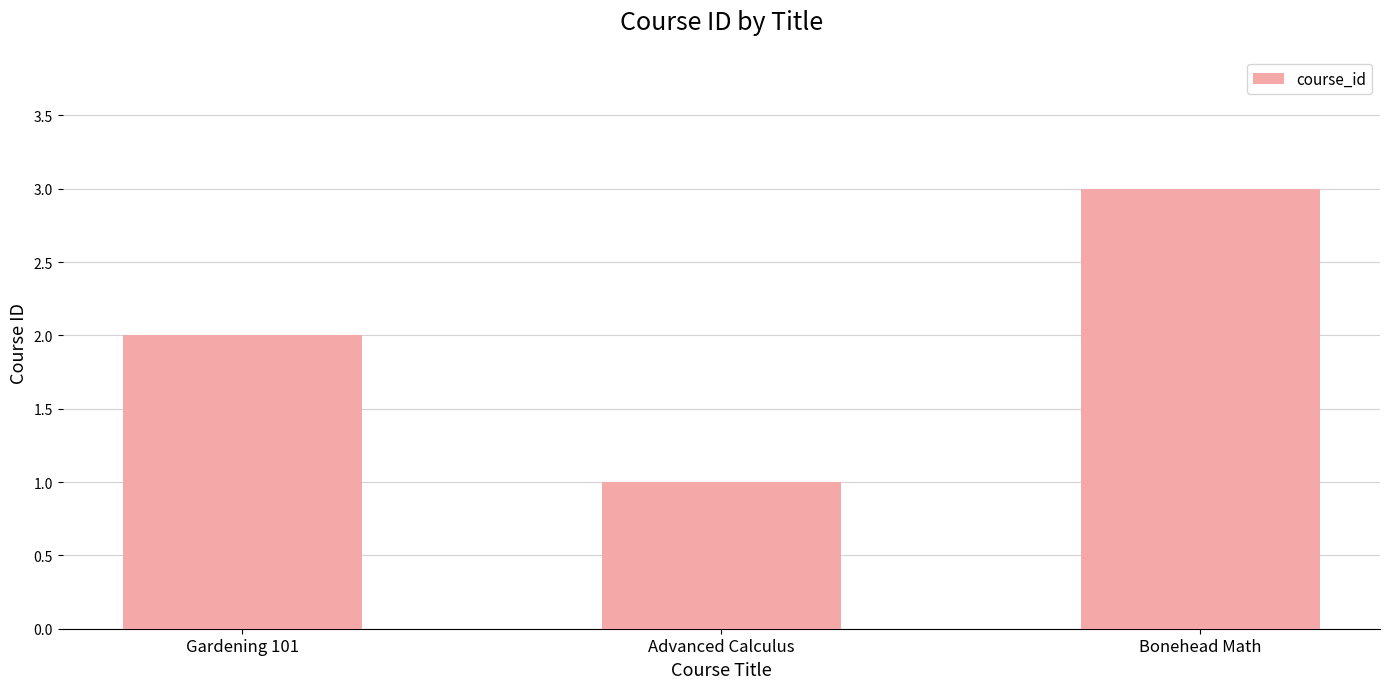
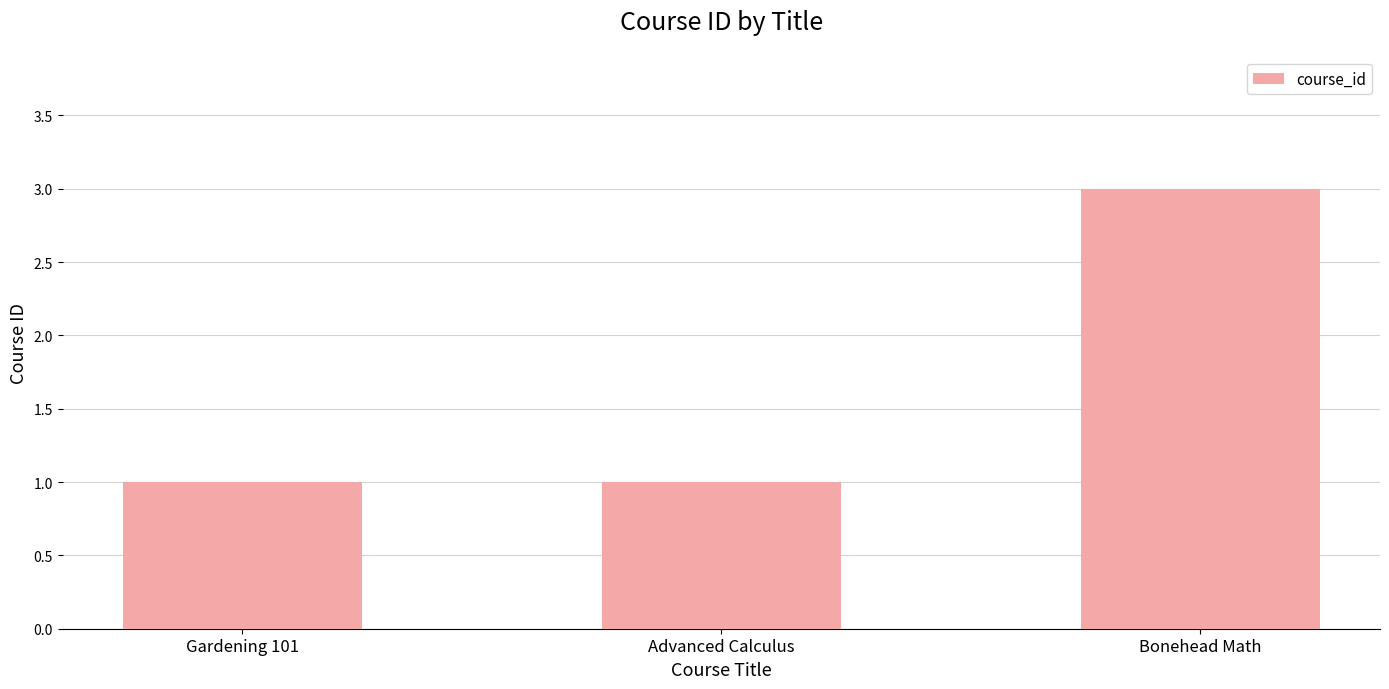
Gardening 101: 2 -> 1
